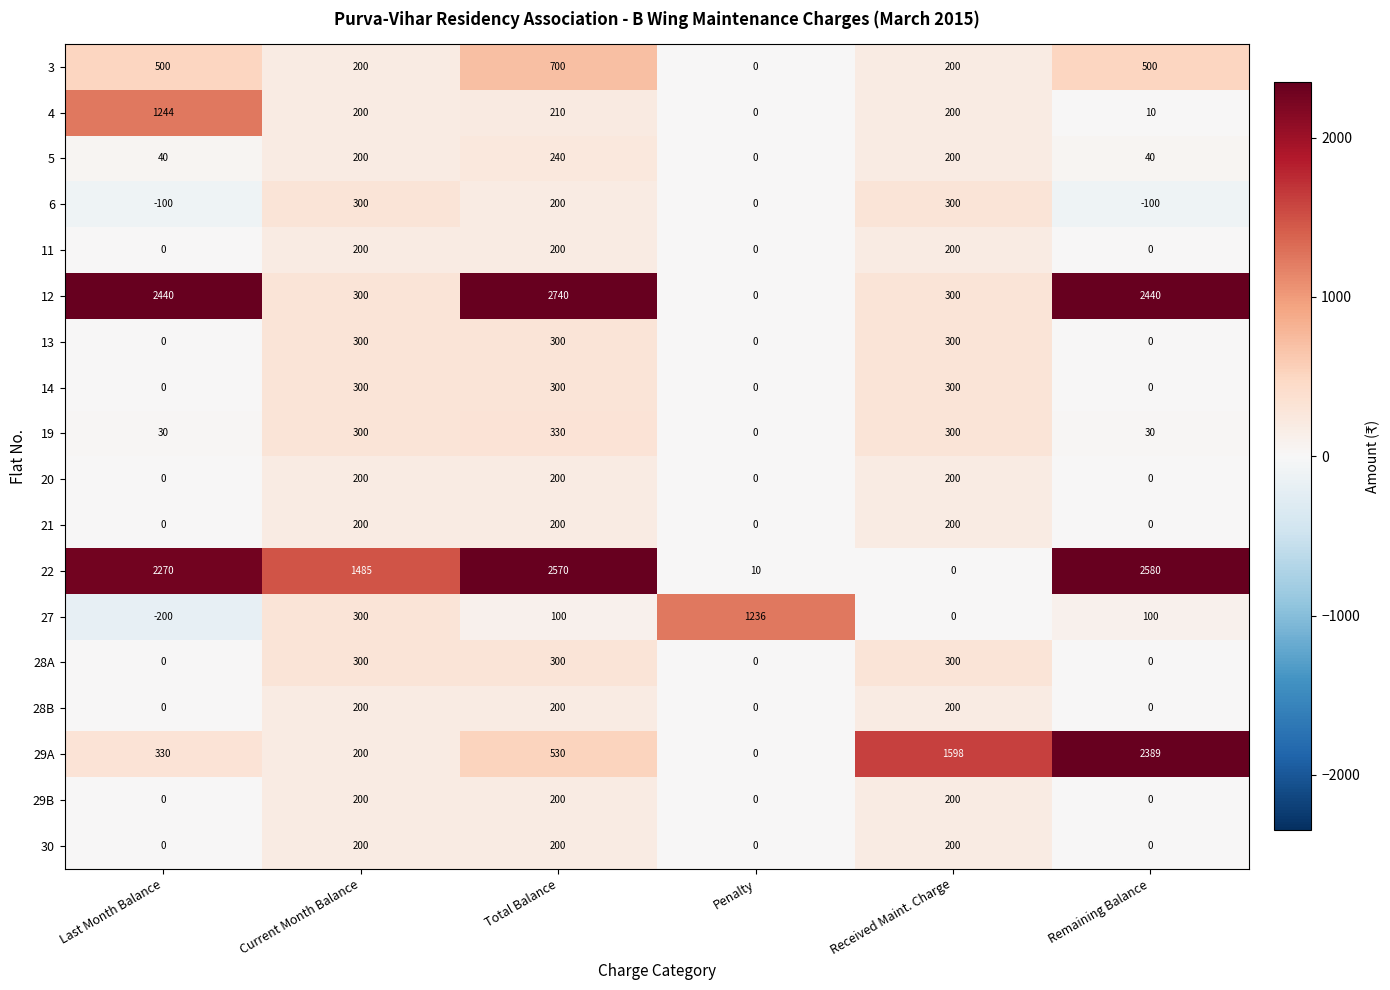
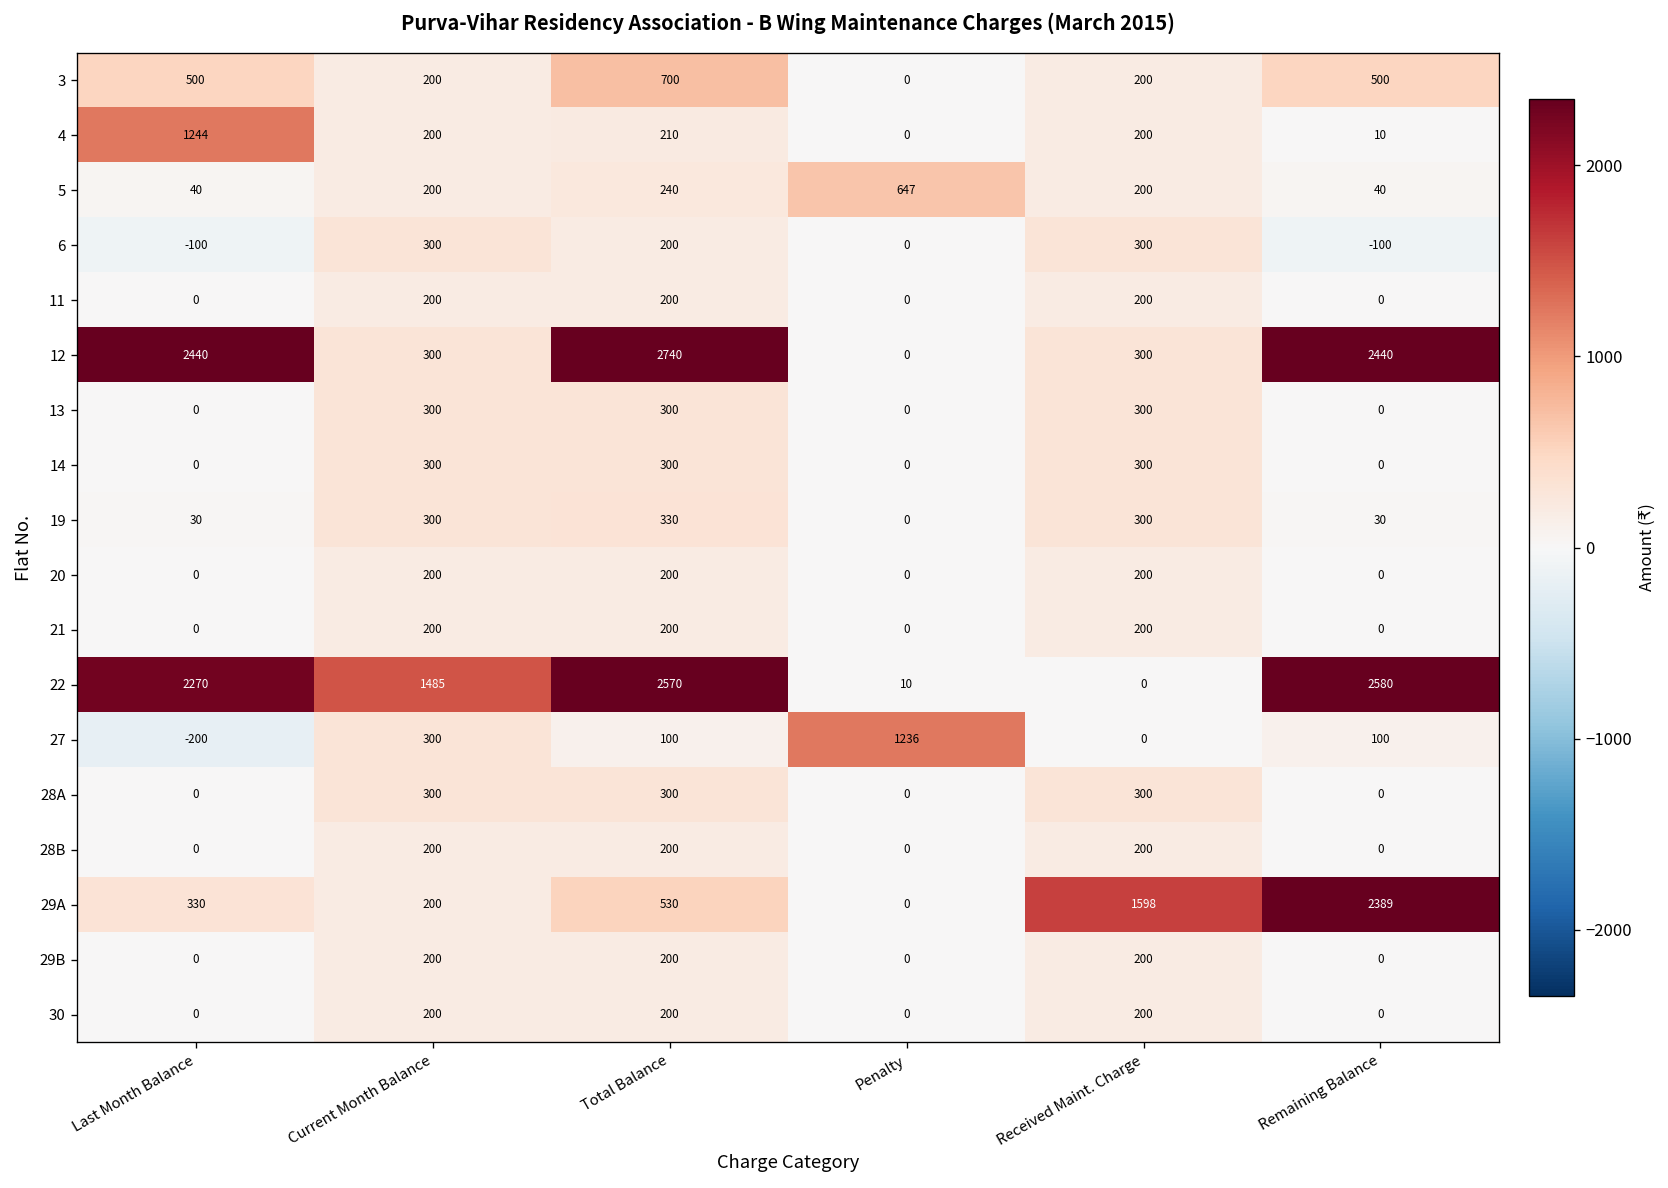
5, Penalty: 0 -> 647
